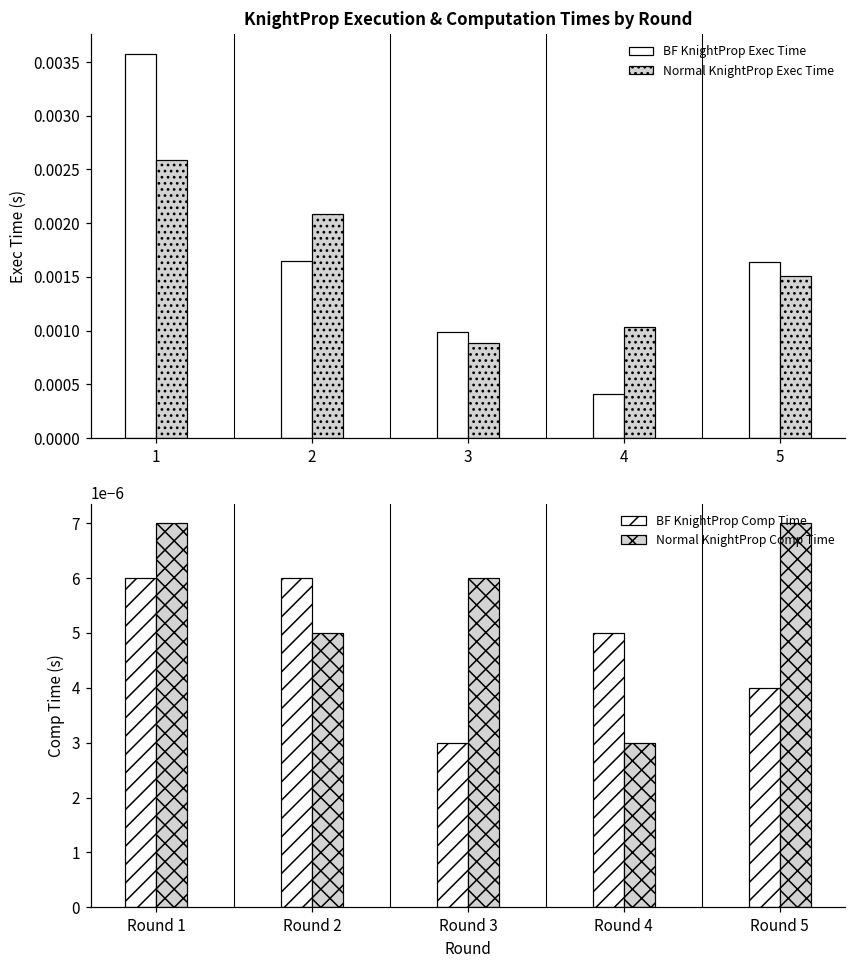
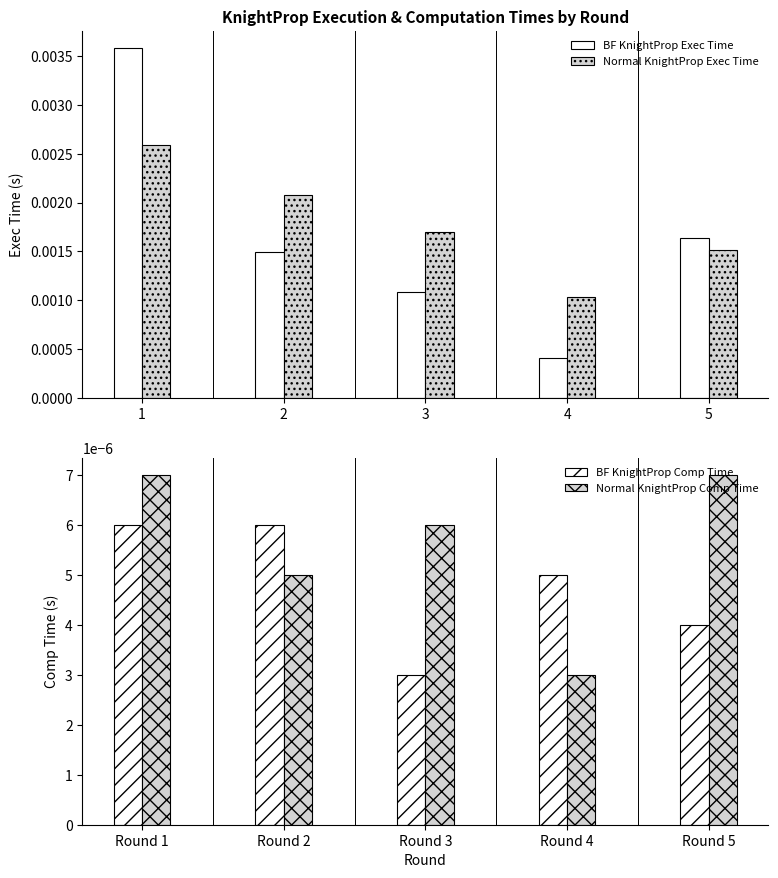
KnightProp Execution & Computation Times by Round, BF KnightProp Exec Time, 2: 0.0016 -> 0.0015
KnightProp Execution & Computation Times by Round, BF KnightProp Exec Time, 3: 0.0010 -> 0.0011
KnightProp Execution & Computation Times by Round, Normal KnightProp Exec Time, 3: 0.0009 -> 0.0017
